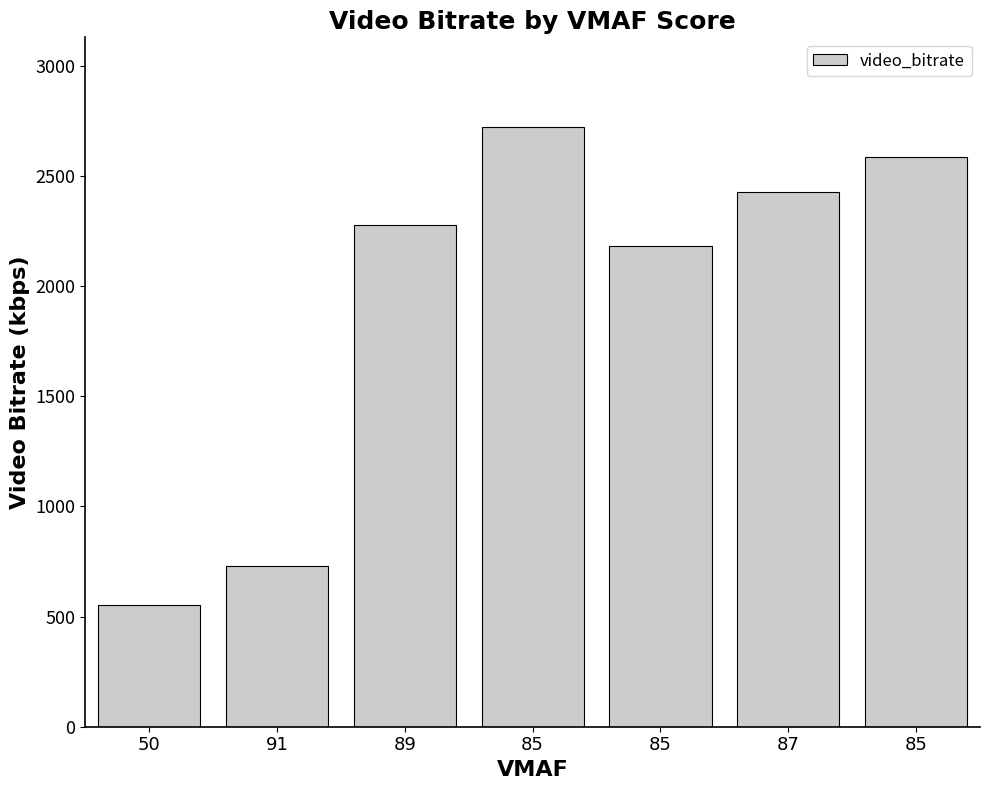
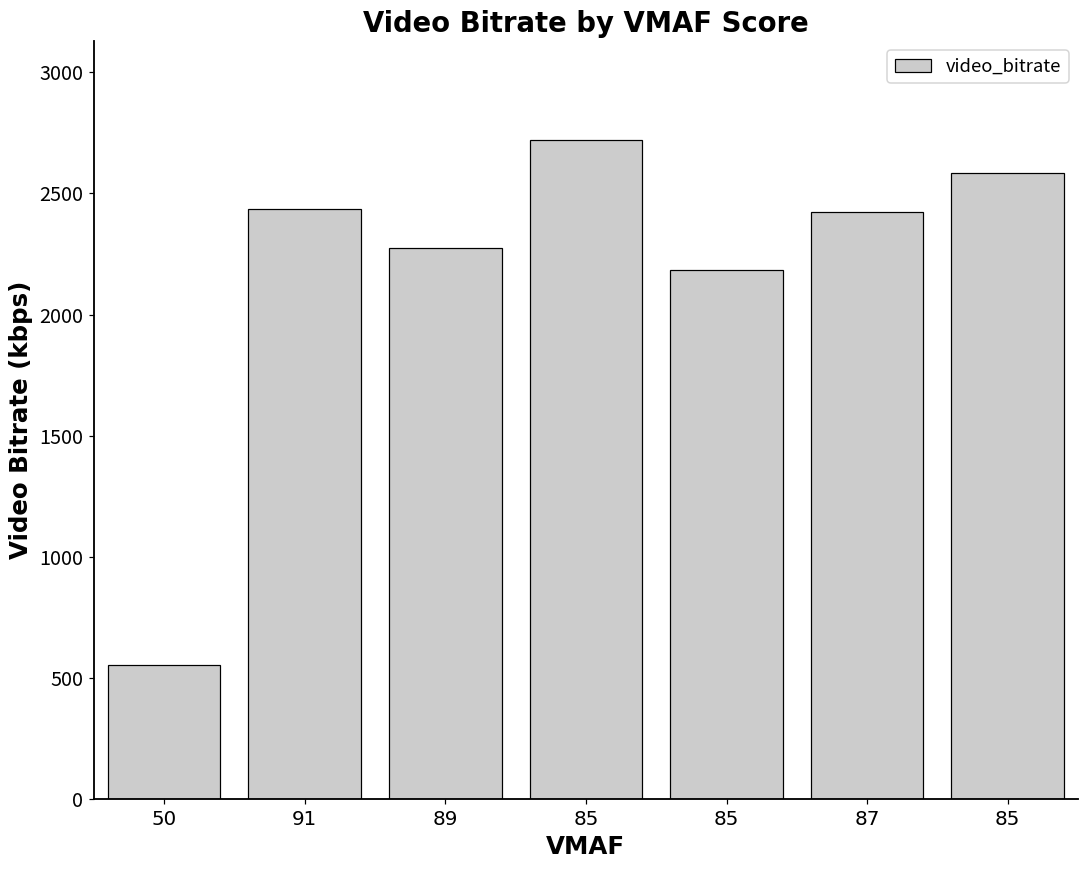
91: 730 -> 2430
